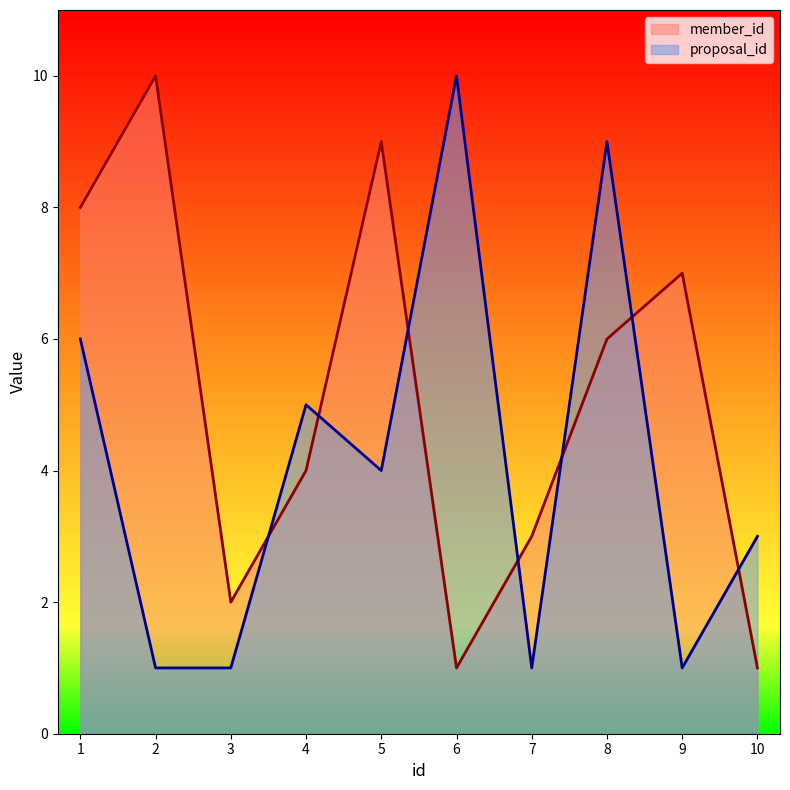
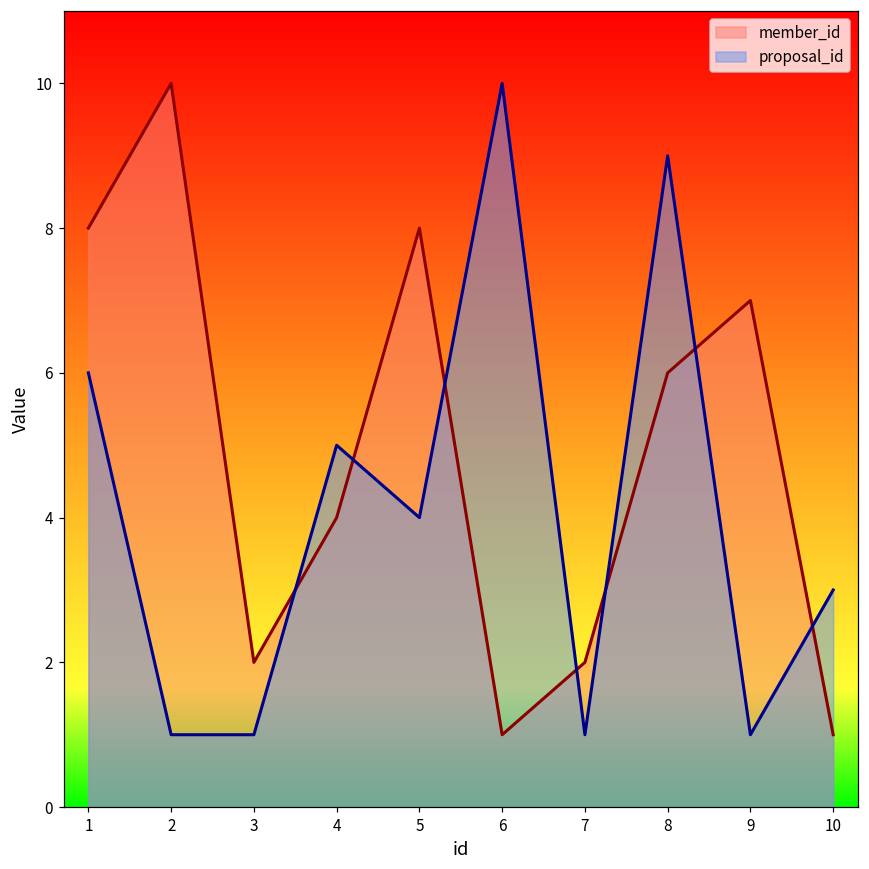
member_id, 5: 9 -> 8
member_id, 7: 3 -> 2
